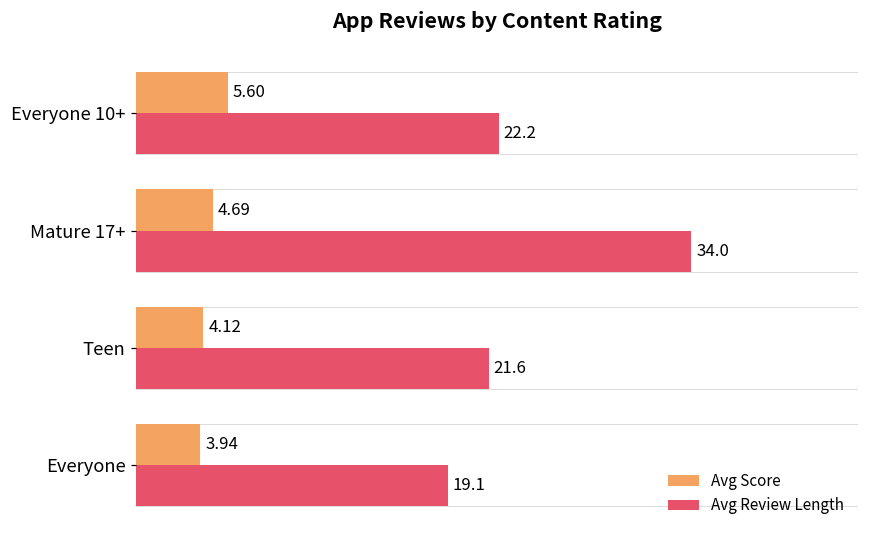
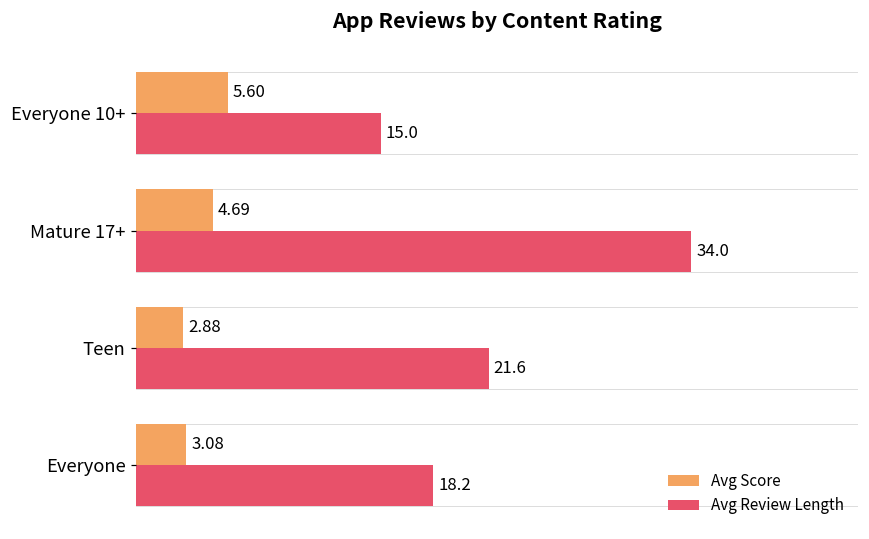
Avg Review Length, Everyone 10+: 22.2 -> 15.0
Avg Score, Teen: 4.12 -> 2.88
Avg Score, Everyone: 3.94 -> 3.08
Avg Review Length, Everyone: 19.1 -> 18.2
